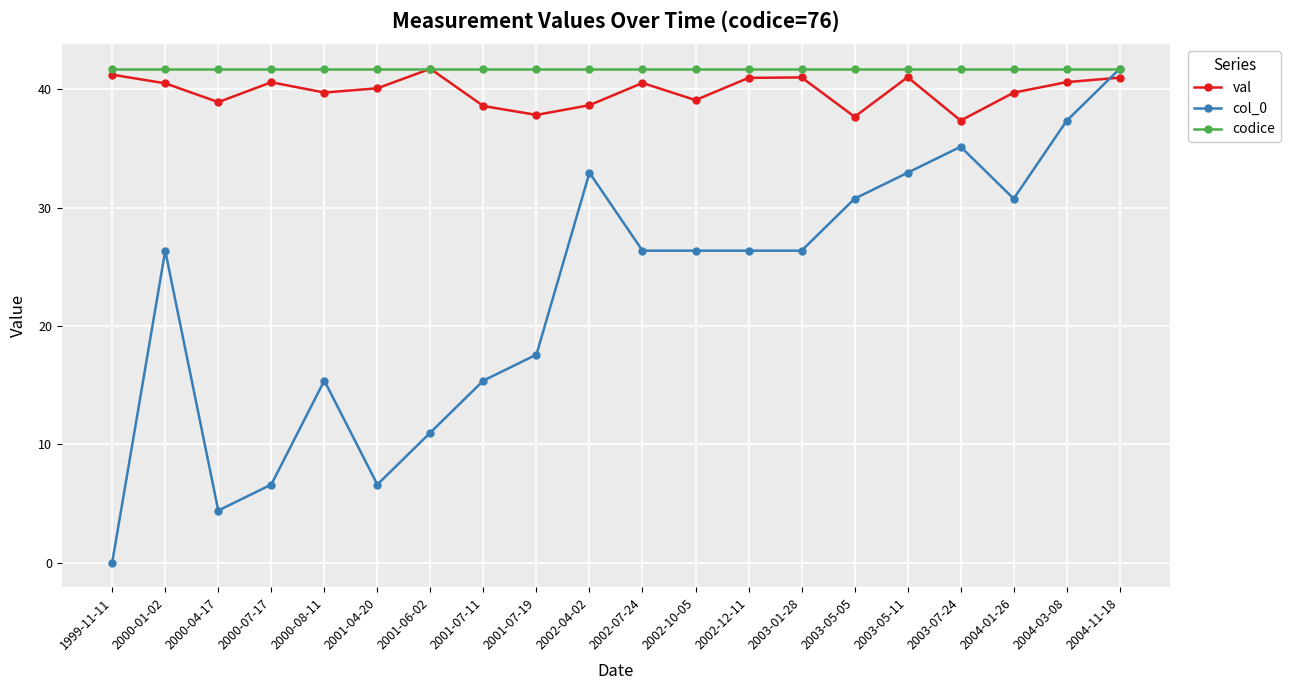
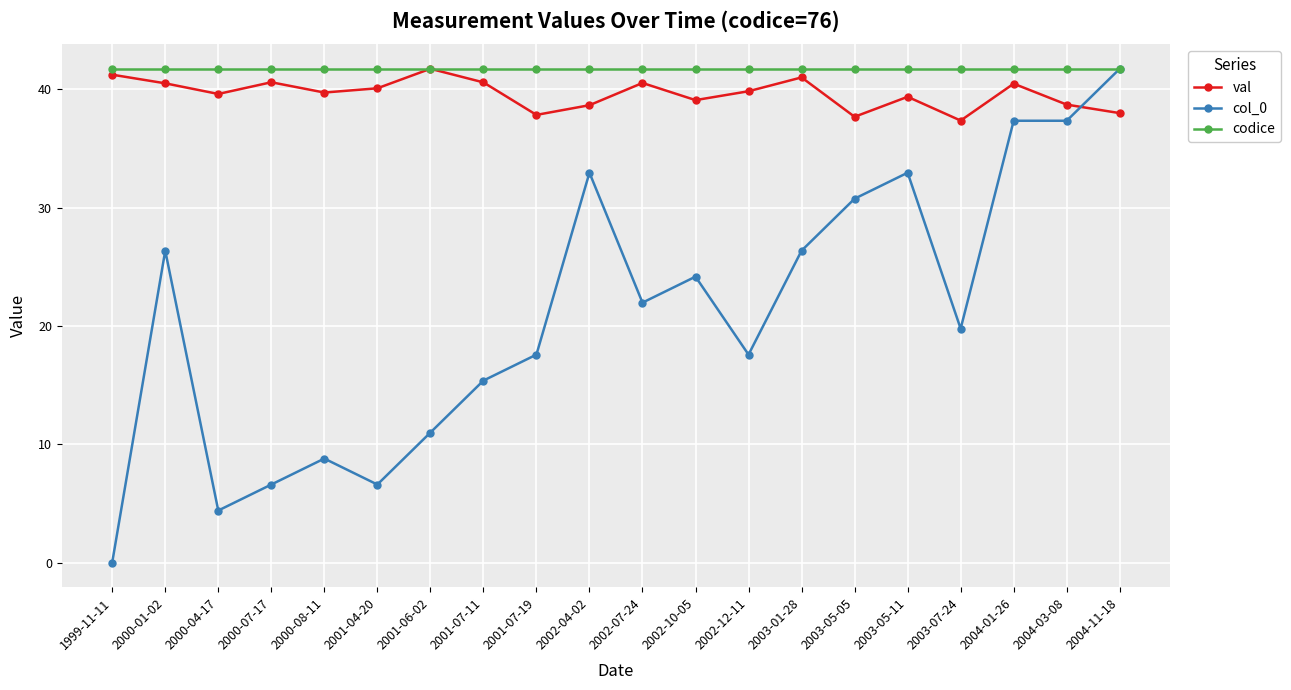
val, 2000-04-17: 38.9 -> 39.6
col_0, 2000-08-11: 15.4 -> 8.8
val, 2001-07-11: 38.6 -> 40.6
col_0, 2002-07-24: 26.4 -> 22.0
col_0, 2002-10-05: 26.4 -> 24.2
val, 2002-12-11: 41.0 -> 39.9
col_0, 2002-12-11: 26.4 -> 17.6
val, 2003-05-11: 41.0 -> 39.4
col_0, 2003-07-24: 35.2 -> 19.8
val, 2004-01-26: 39.7 -> 40.5
col_0, 2004-01-26: 30.8 -> 37.4
val, 2004-03-08: 40.6 -> 38.7
val, 2004-11-18: 41 -> 38
